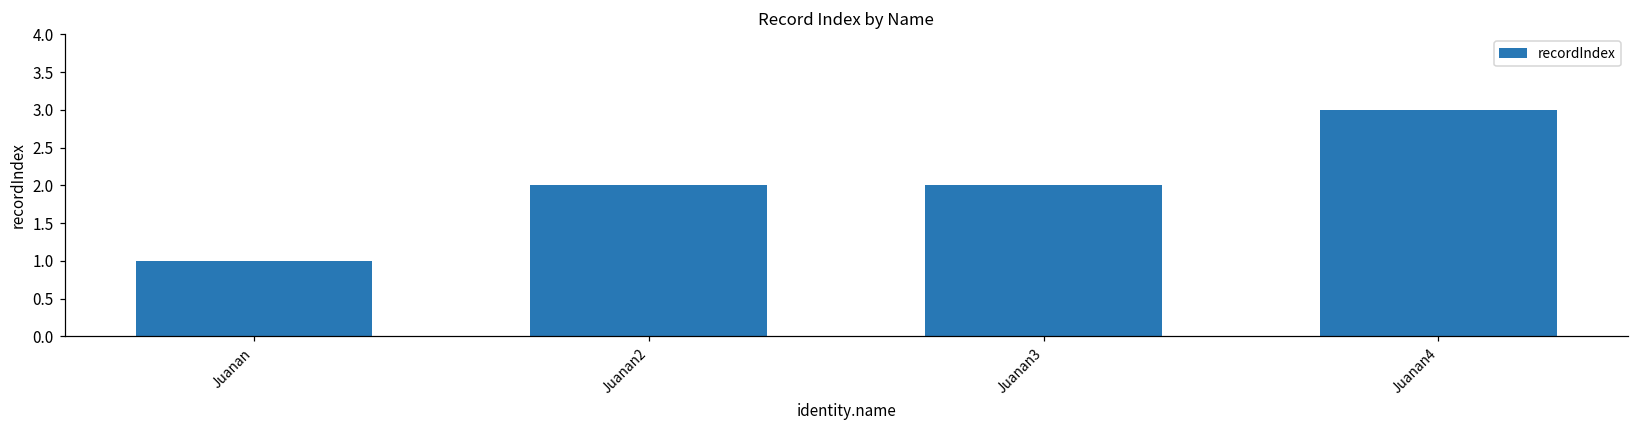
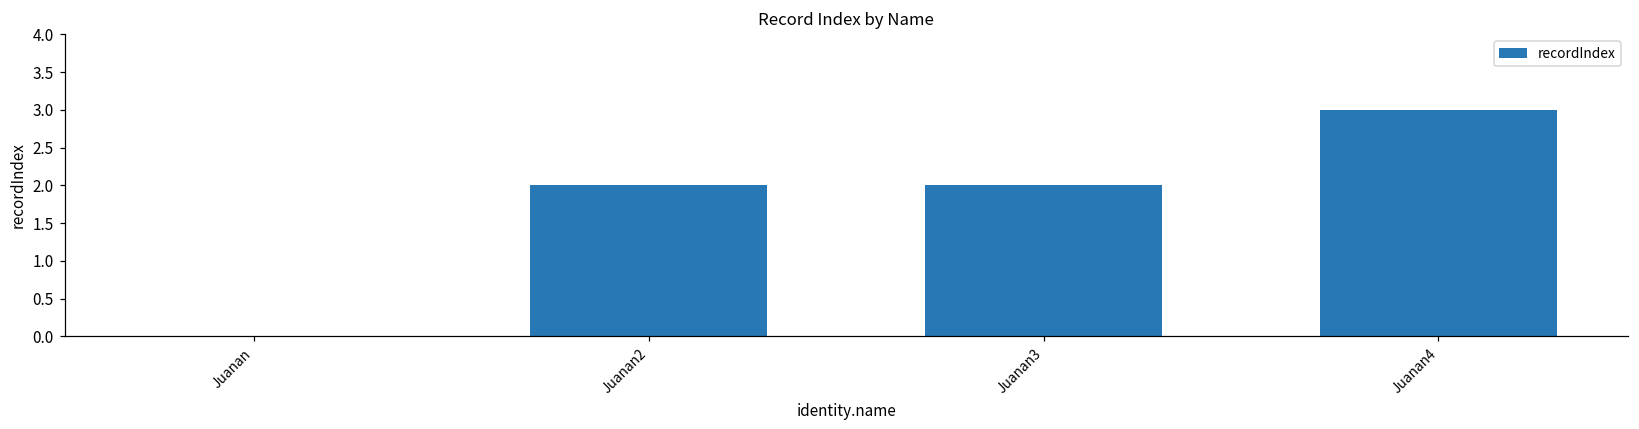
Juanan: 1 -> 0
